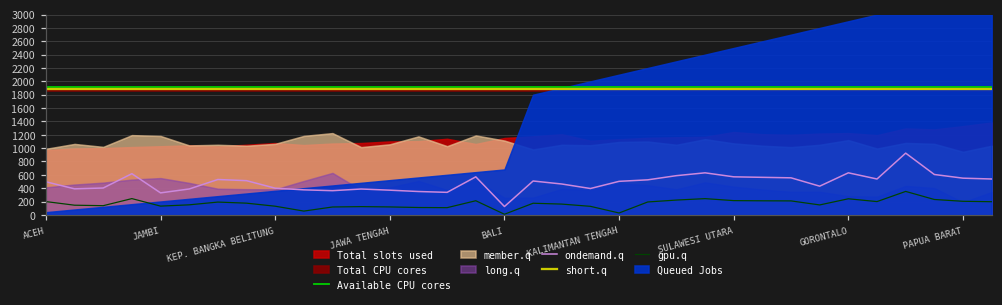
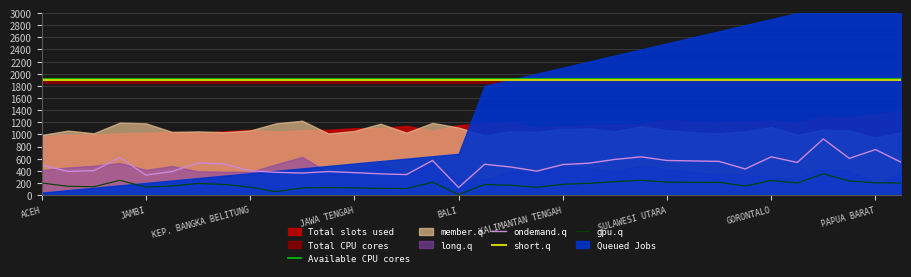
long.q, JAMBI: 600 -> 400
gpu.q, KALIMANTAN TENGAH: 0 -> 200
ondemand.q, PAPUA BARAT: 600 -> 800
